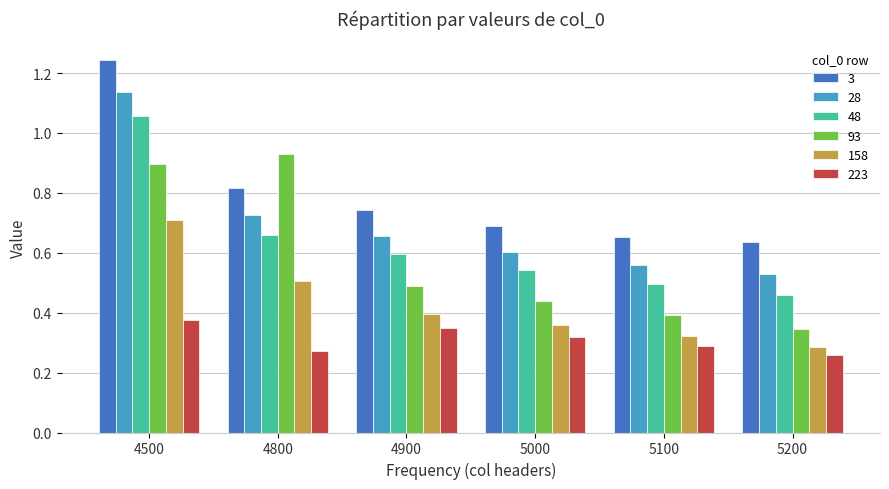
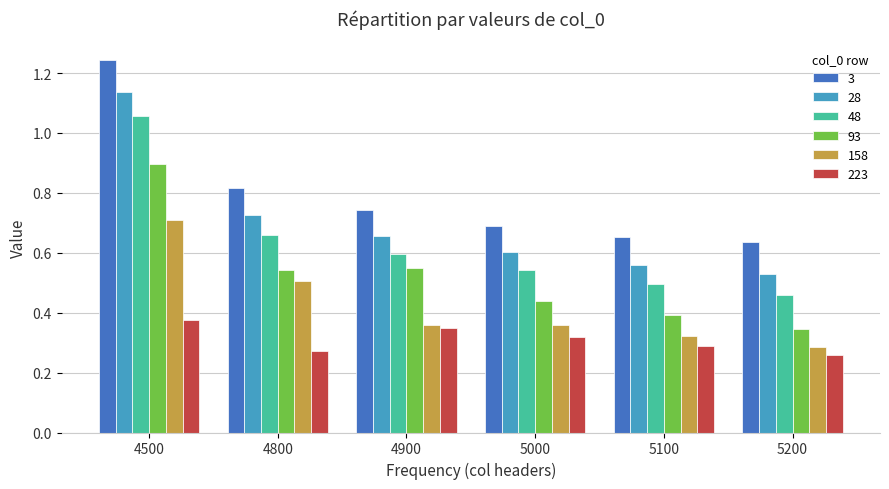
93, 4800: 0.93 -> 0.54
93, 4900: 0.49 -> 0.55
158, 4900: 0.39 -> 0.36
